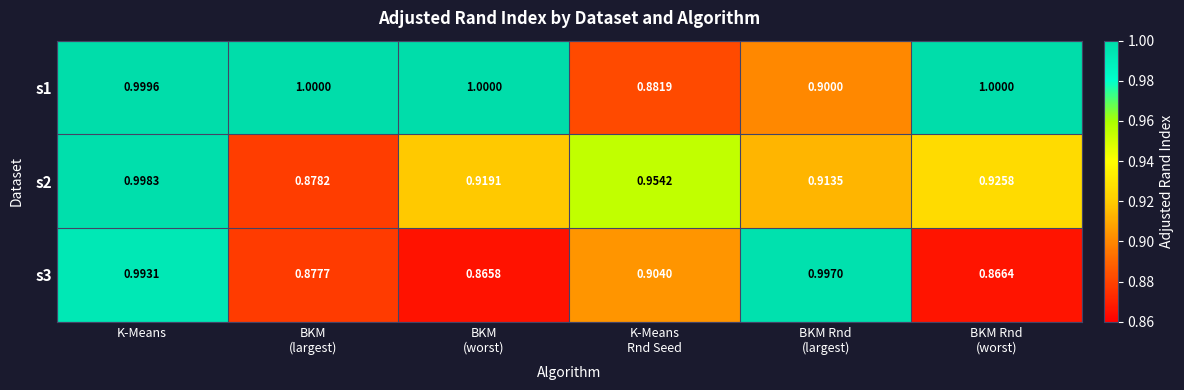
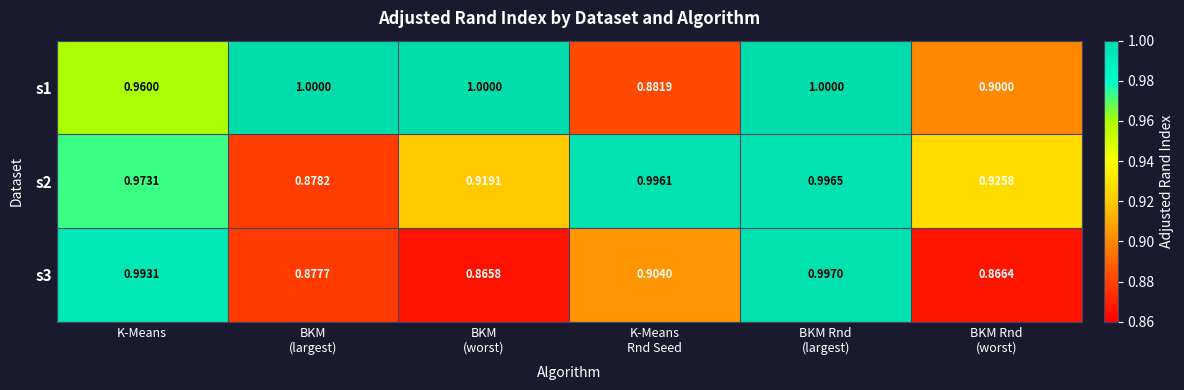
s1, K-Means: 0.9996 -> 0.9600
s1, BKM Rnd (largest): 0.9000 -> 1.0000
s1, BKM Rnd (worst): 1.0000 -> 0.9000
s2, K-Means: 0.9983 -> 0.9731
s2, K-Means Rnd Seed: 0.9542 -> 0.9961
s2, BKM Rnd (largest): 0.9135 -> 0.9965
